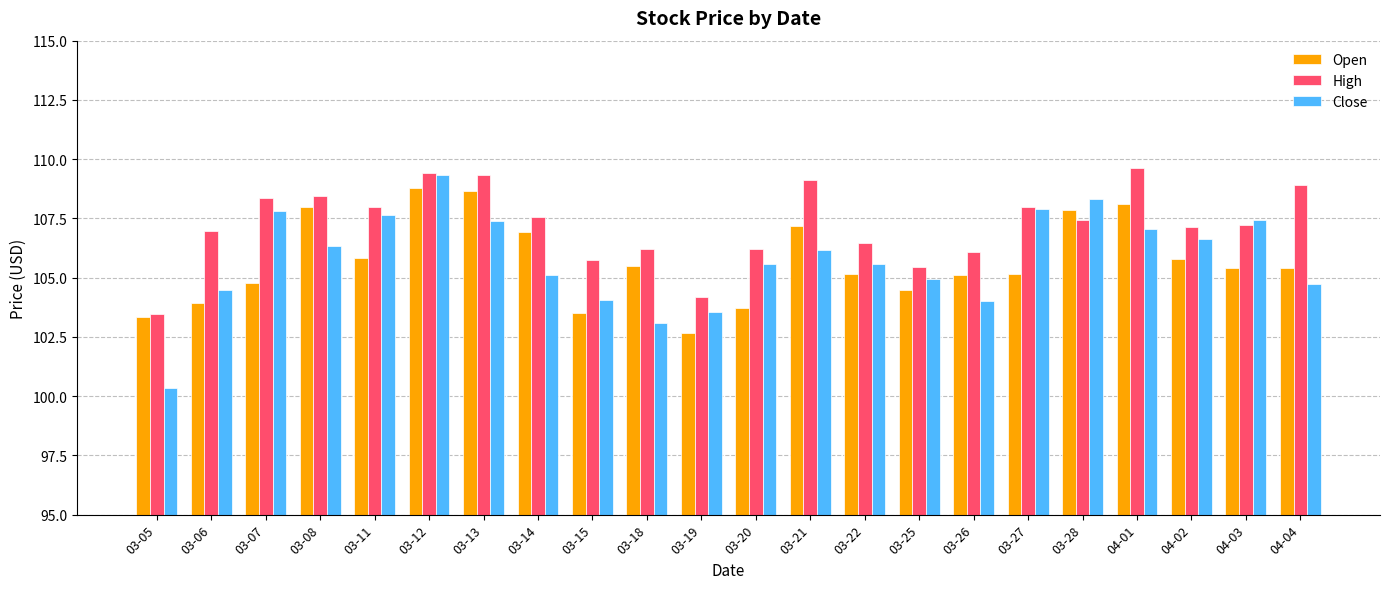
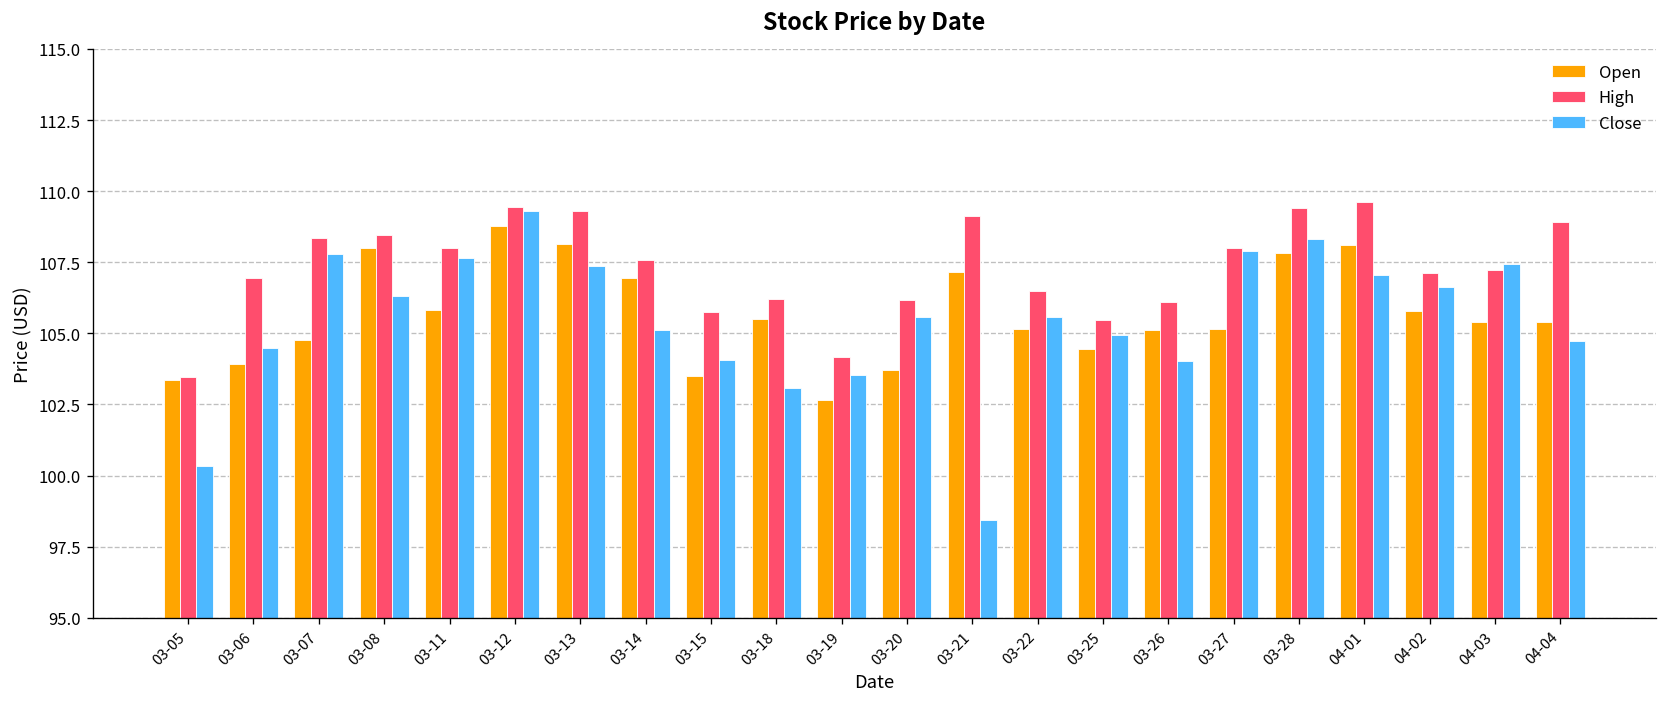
Open, 03-13: 108.6 -> 108.2
Close, 03-21: 106.2 -> 98.4
High, 03-28: 107.4 -> 109.4
